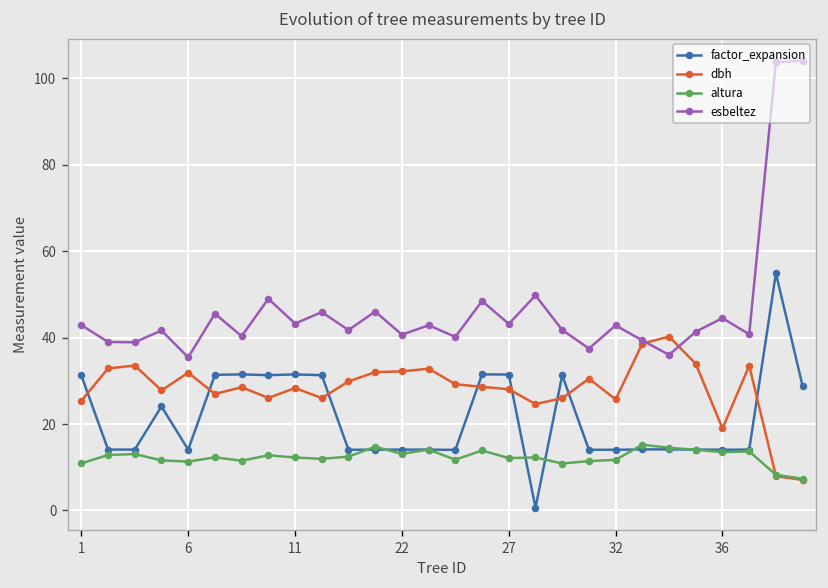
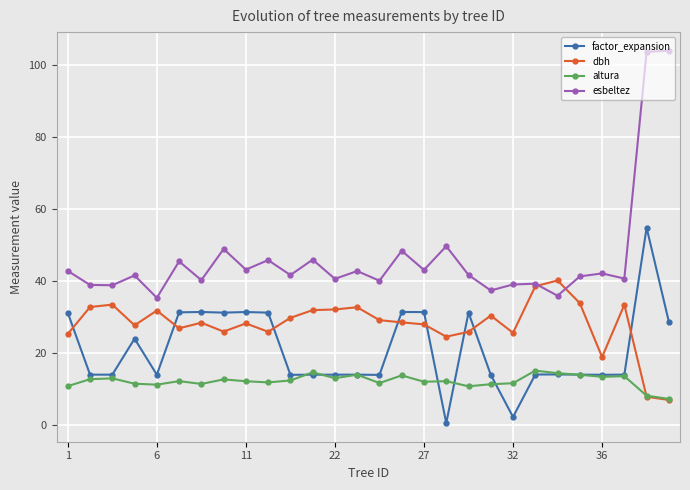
factor_expansion, 32: 14 -> 2
esbeltez, 32: 43 -> 39
esbeltez, 36: 45 -> 42
